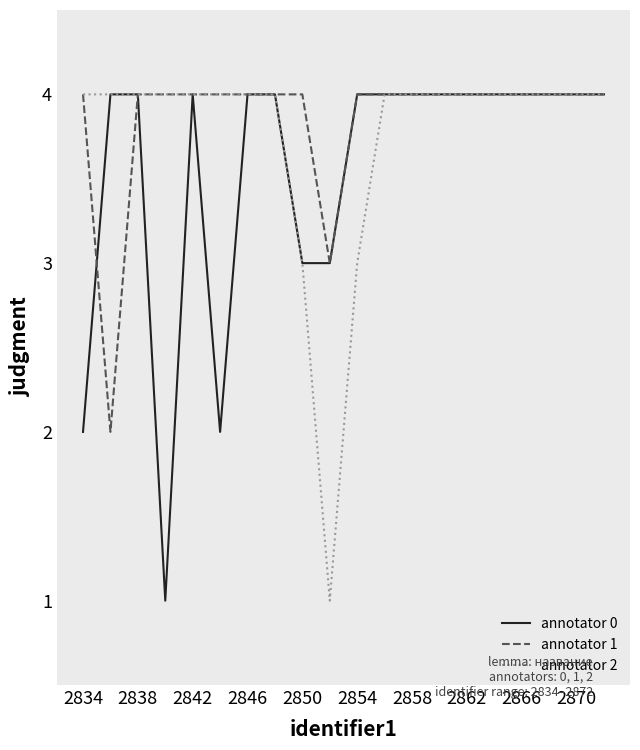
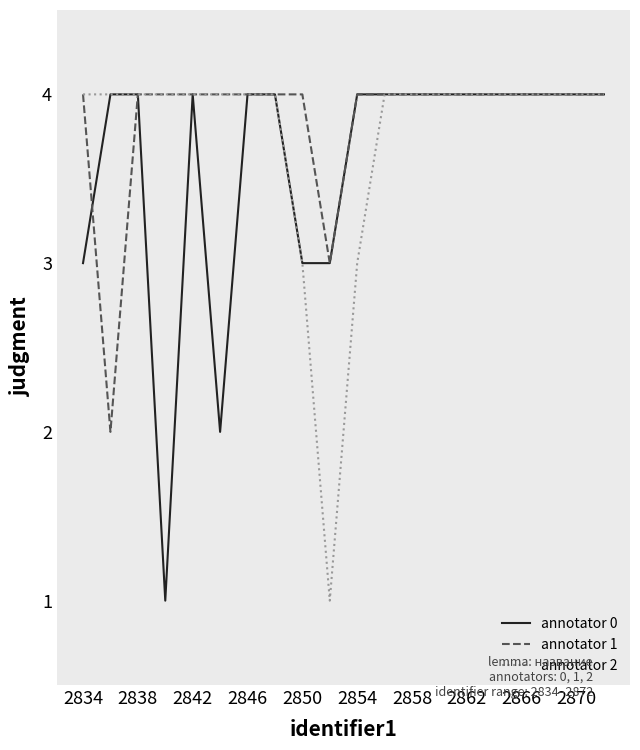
annotator 0, 2834: 2 -> 3
